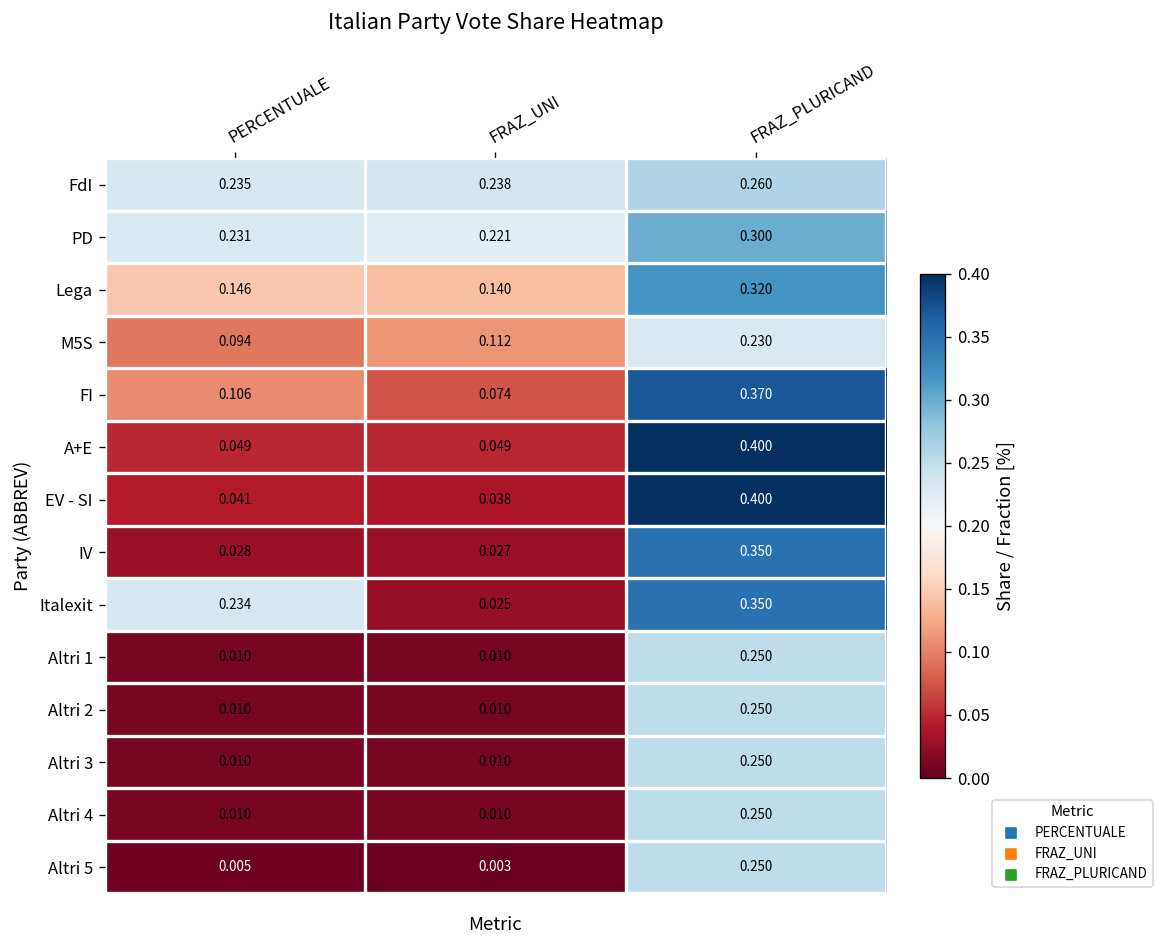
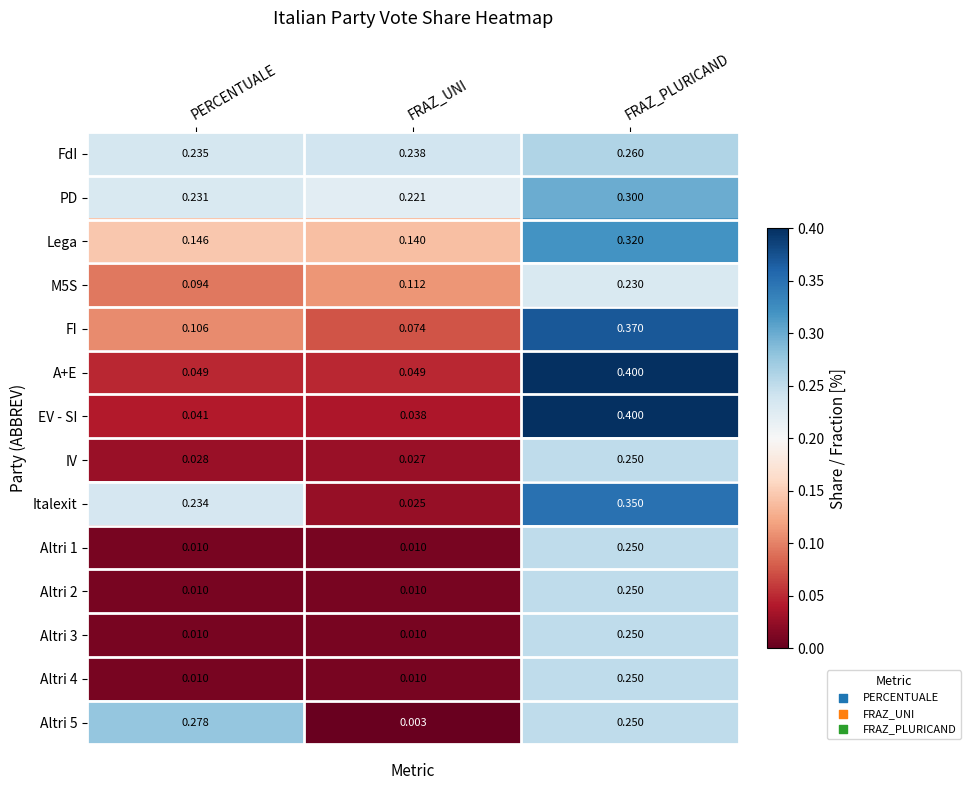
IV, FRAZ_PLURICAND: 0.350 -> 0.250
Altri 5, PERCENTUALE: 0.005 -> 0.278
